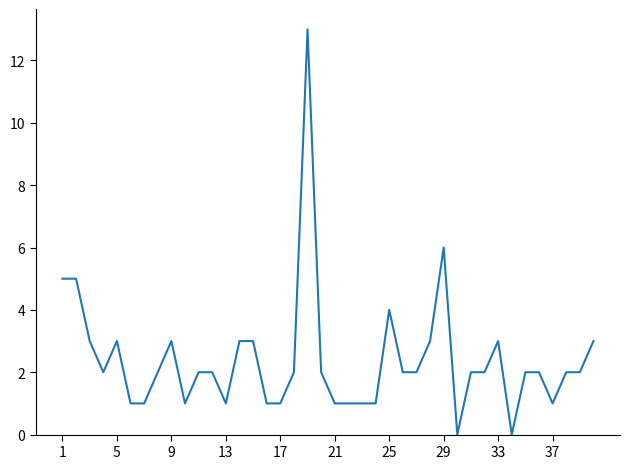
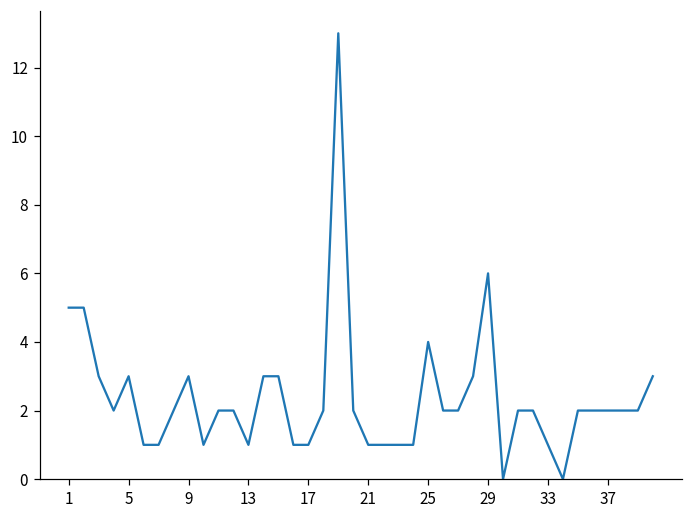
33: 3 -> 1
37: 1 -> 2
